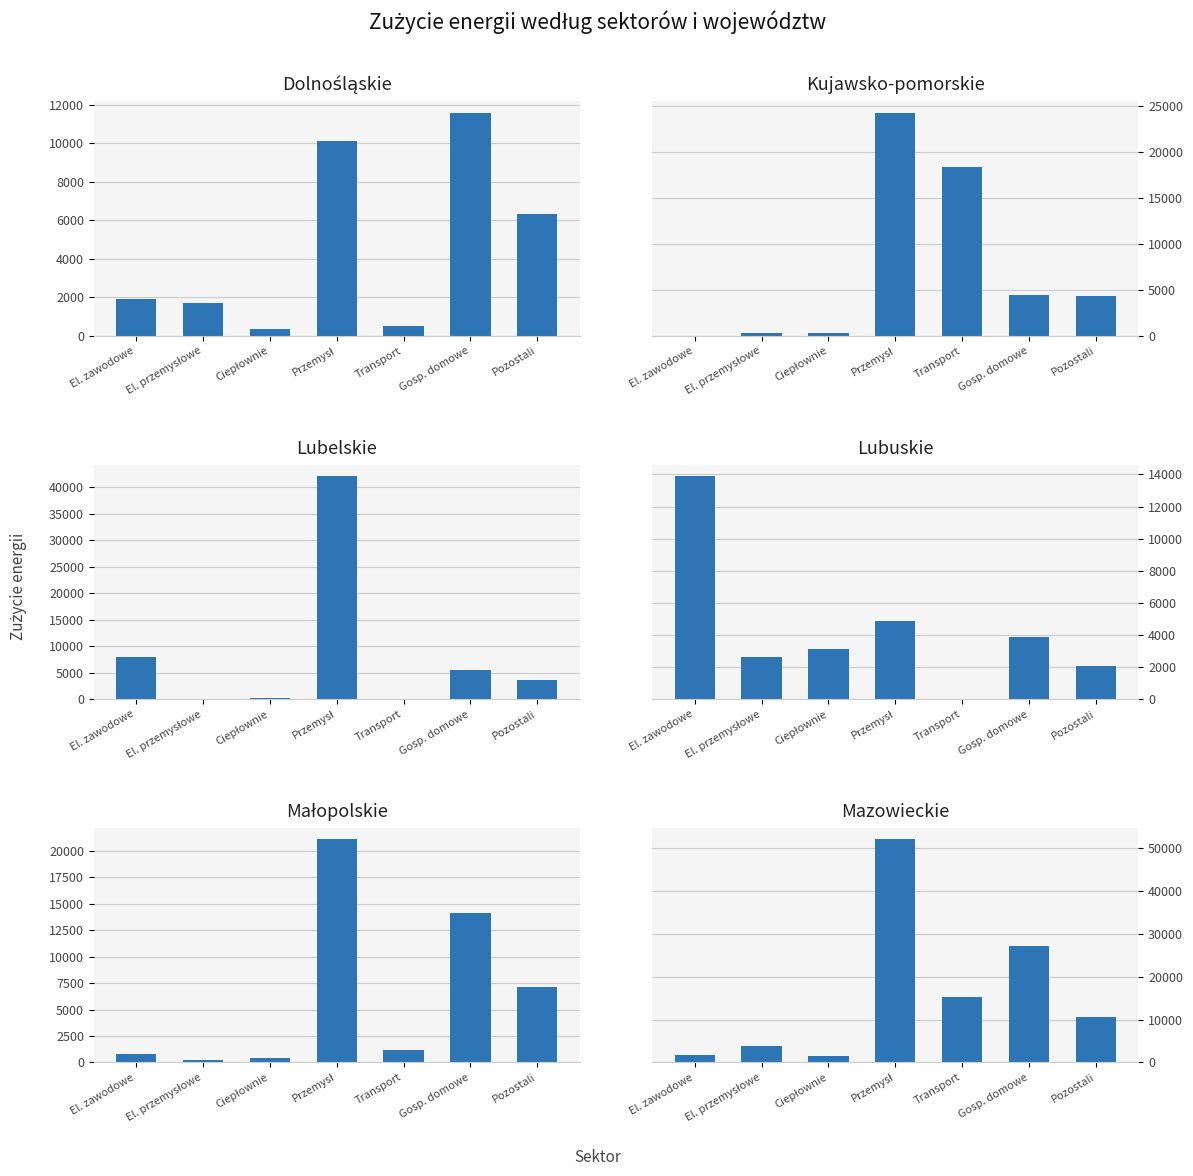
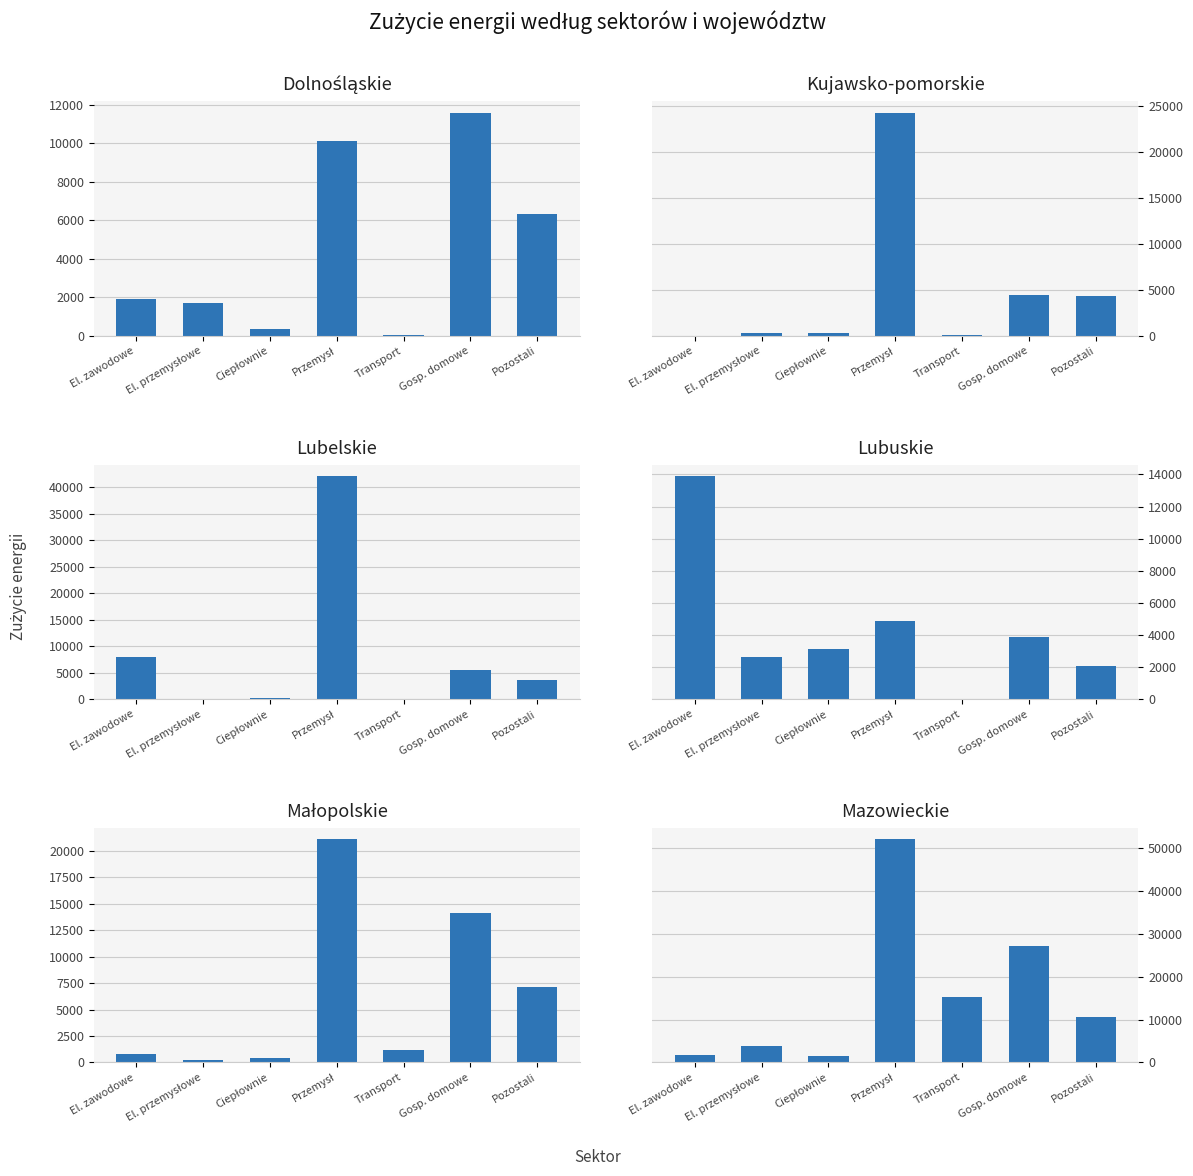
Dolnośląskie, Transport: 500 -> 0
Kujawsko-pomorskie, Transport: 18000 -> 0
